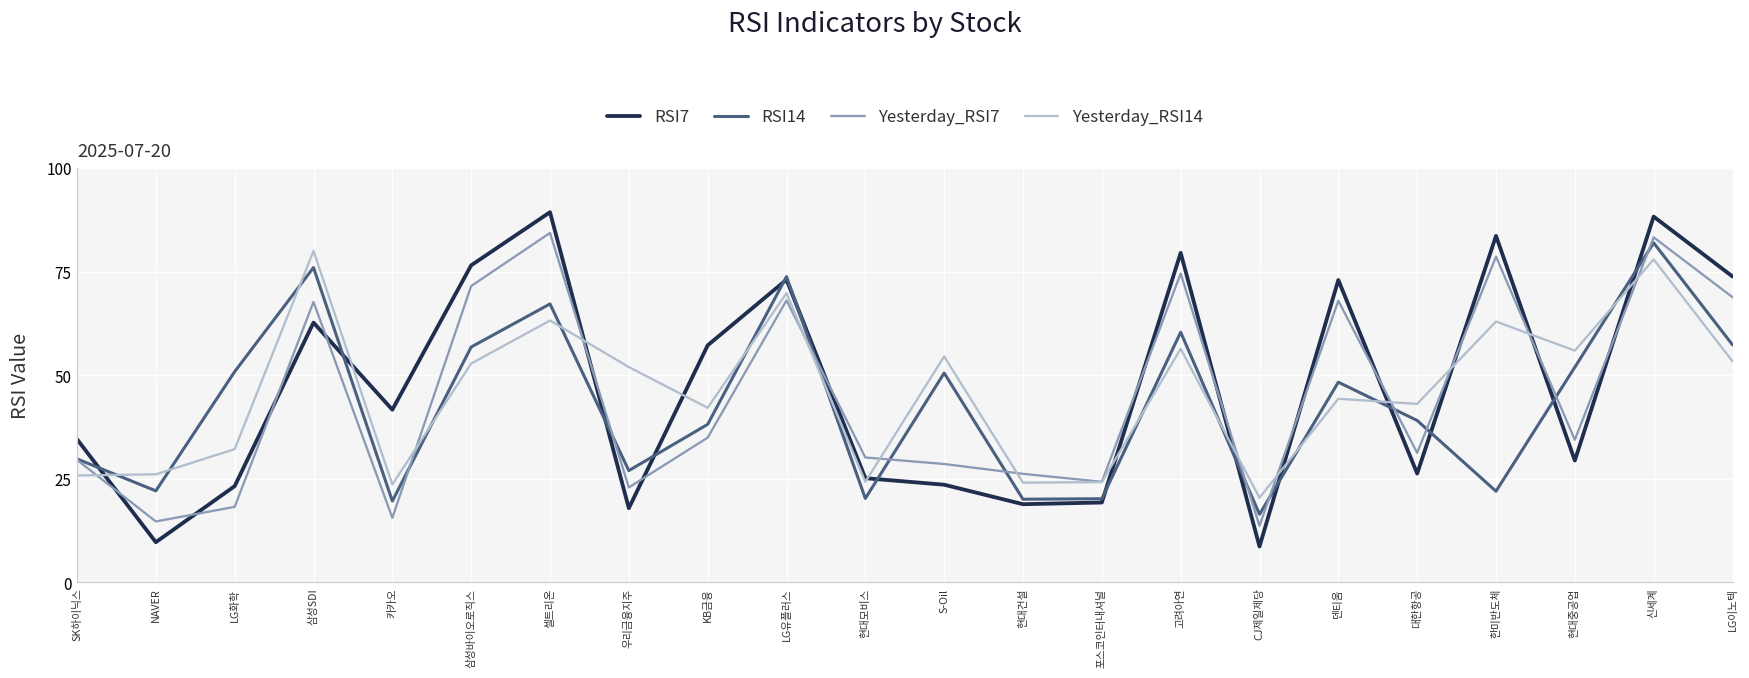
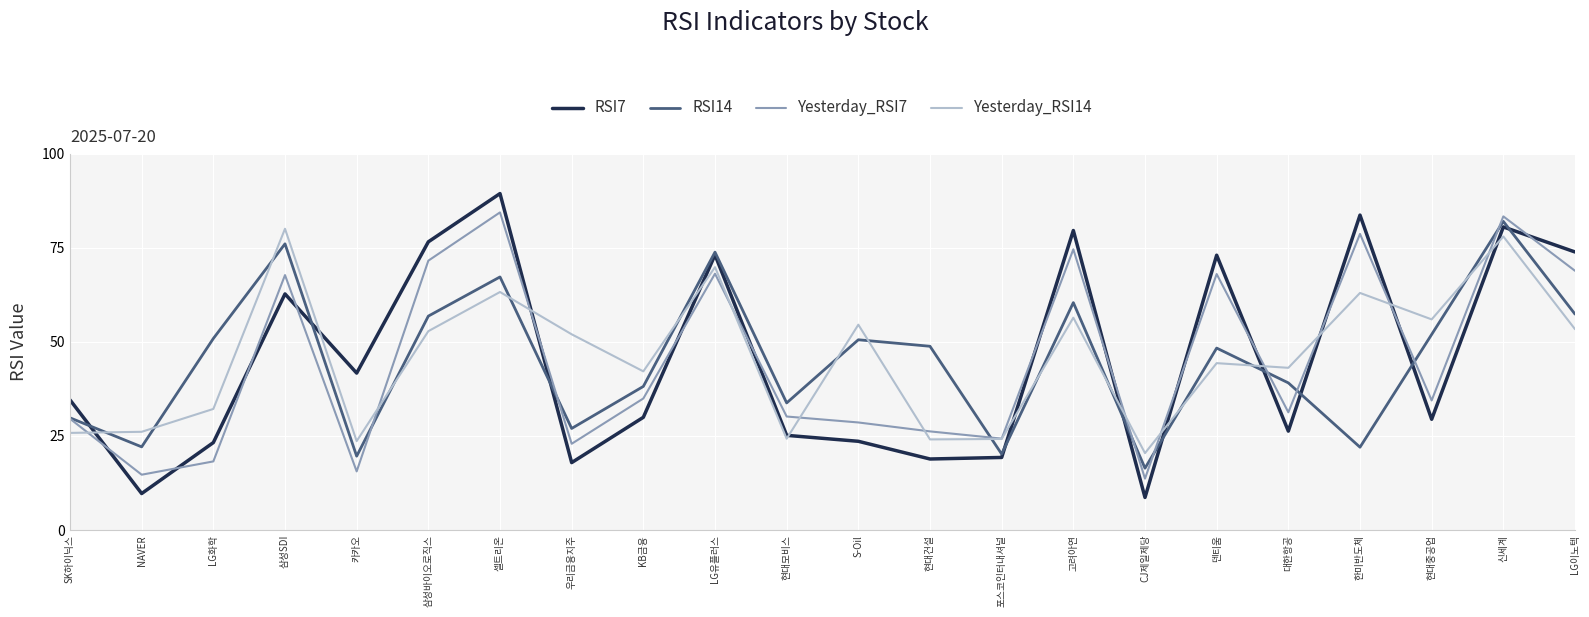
RSI7, KB금융: 57 -> 30
RSI14, 현대모비스: 20 -> 34
RSI14, 현대건설: 20 -> 49
RSI7, 신세계: 88 -> 81
